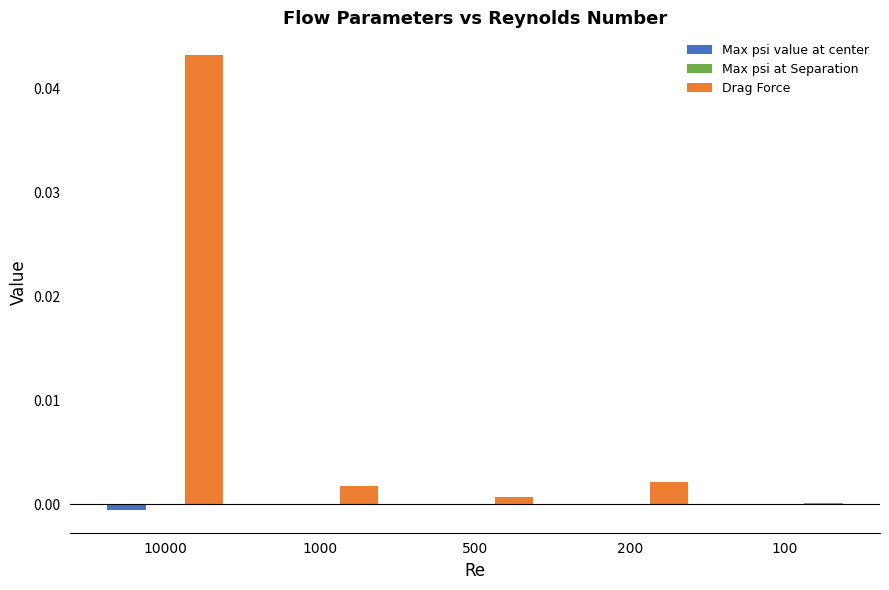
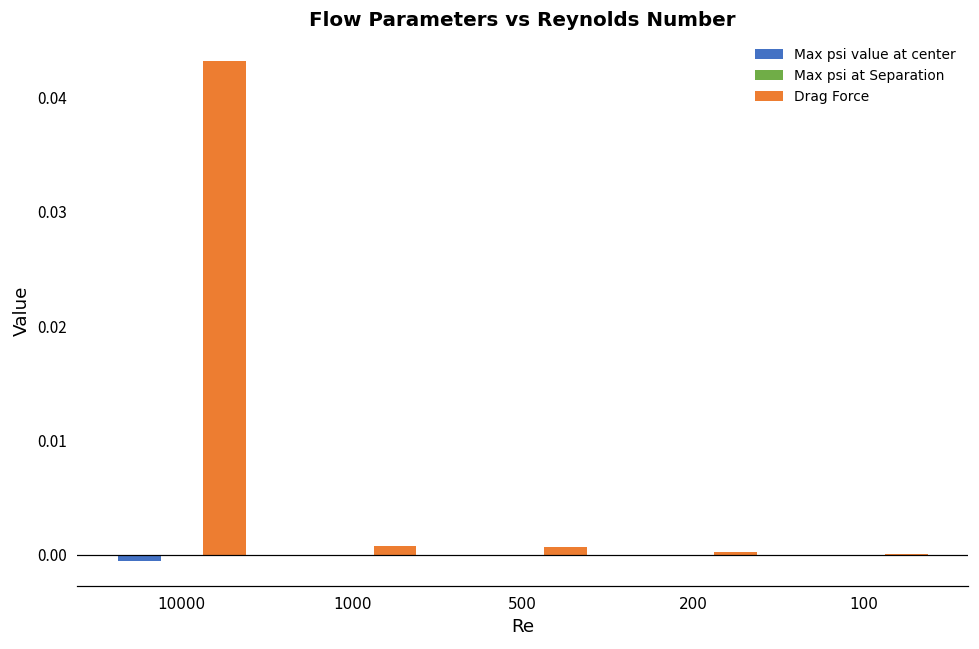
Drag Force, 1000: 0.0018 -> 0.0007
Drag Force, 200: 0.0021 -> 0.0002
